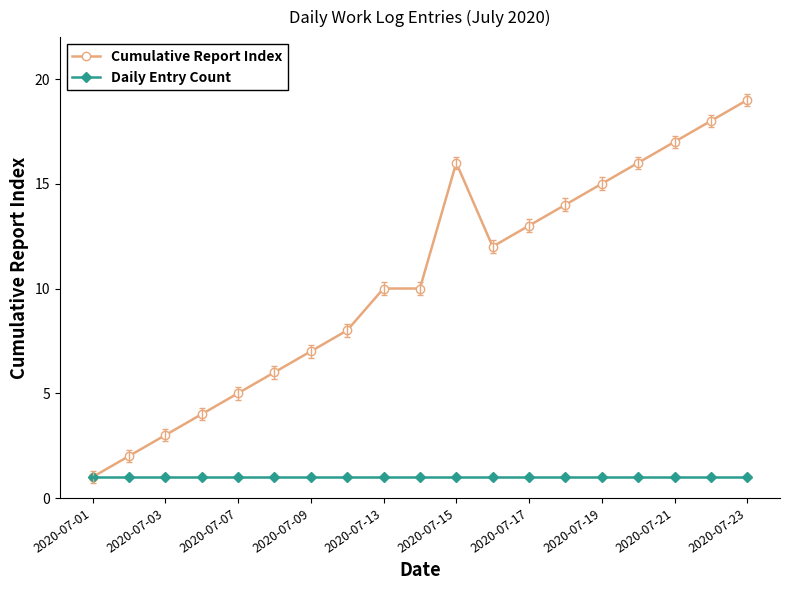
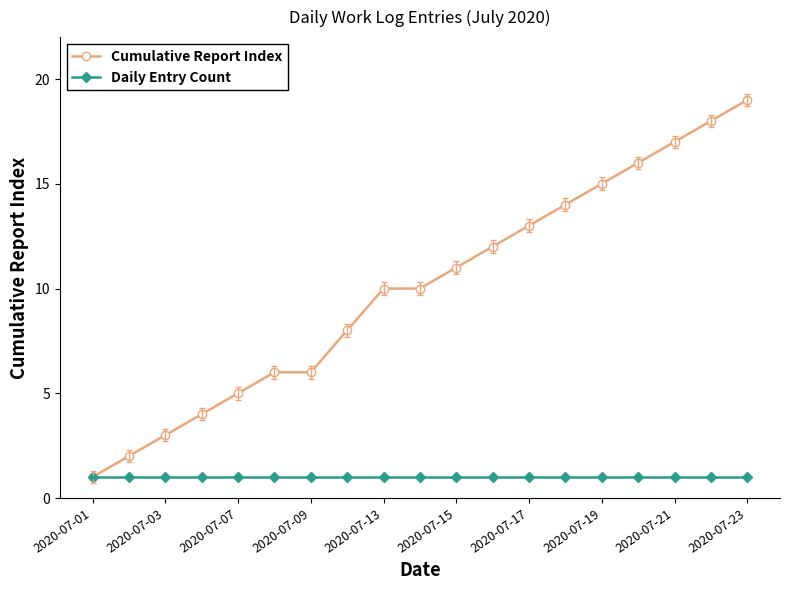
Cumulative Report Index, 2020-07-09: 7 -> 6
Cumulative Report Index, 2020-07-15: 16 -> 11
